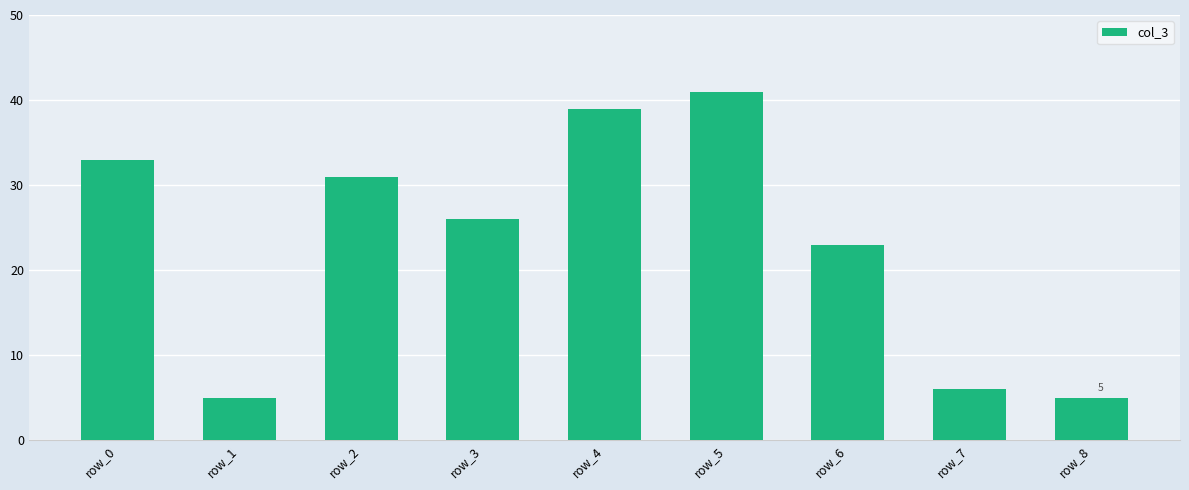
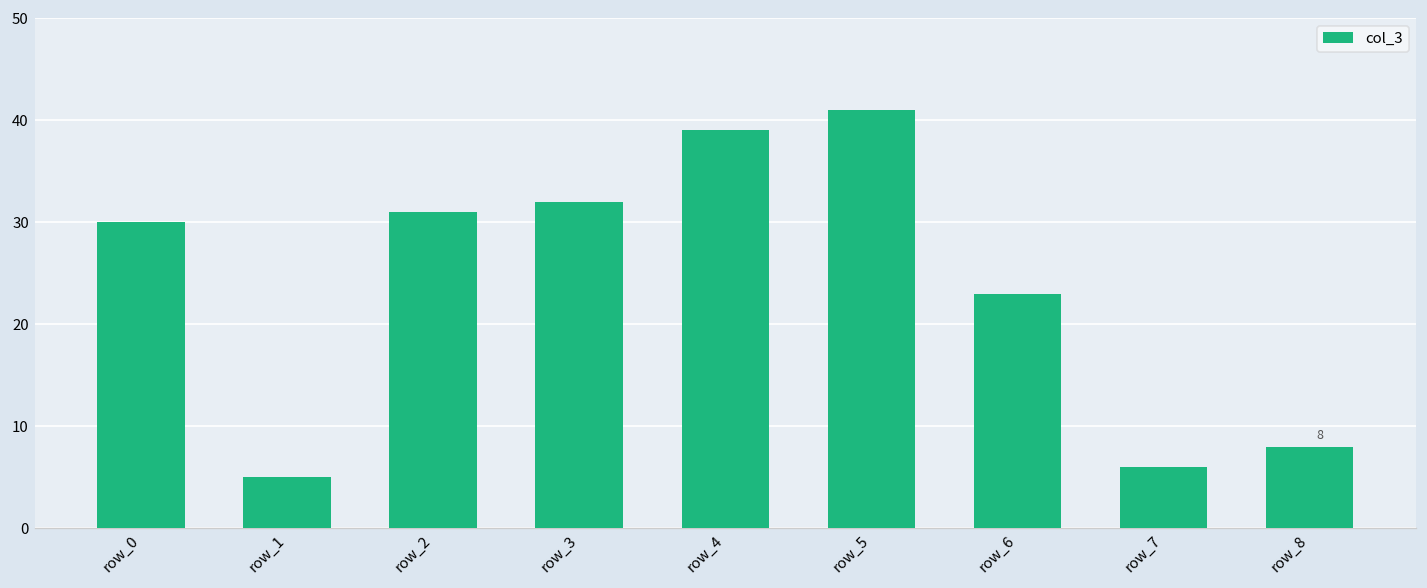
row_0: 33 -> 30
row_3: 26 -> 32
row_8: 5 -> 8
